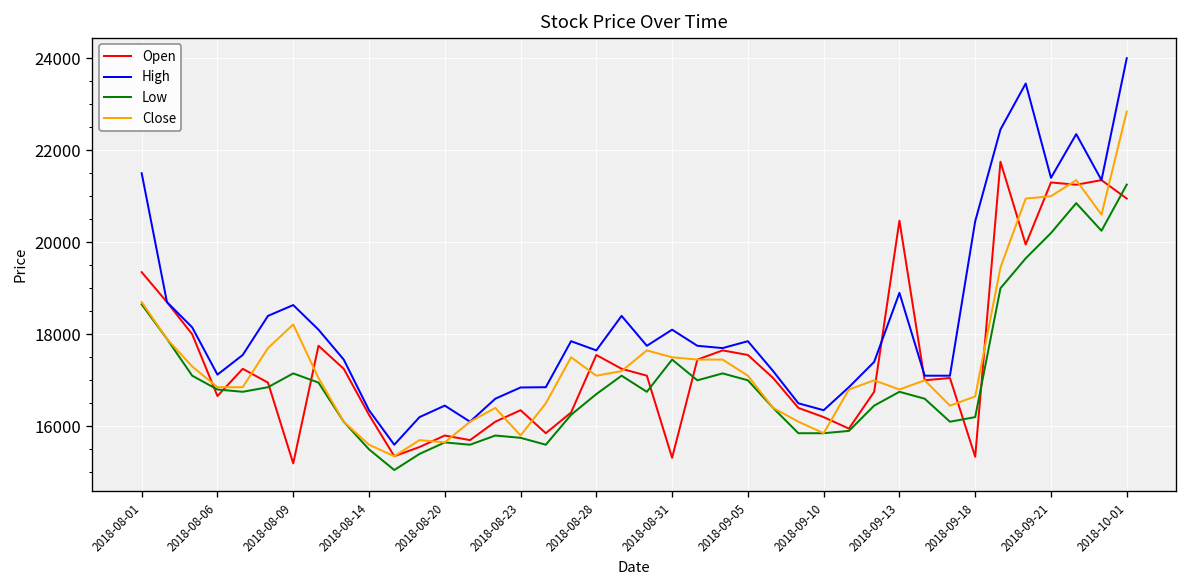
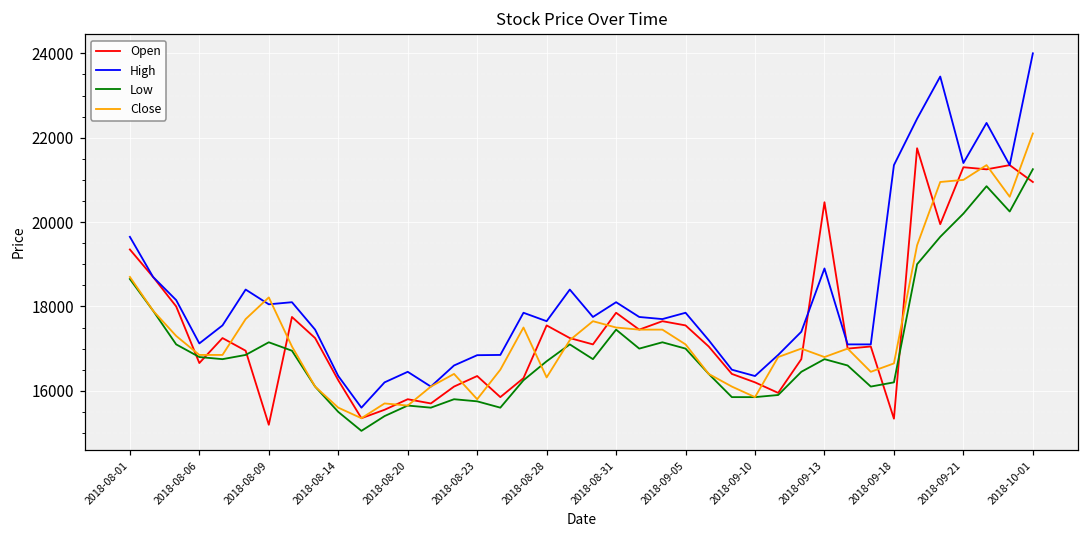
High, 2018-08-01: 21500 -> 19700
High, 2018-08-09: 18600 -> 18100
Close, 2018-08-28: 17100 -> 16300
Open, 2018-08-31: 15300 -> 17900
High, 2018-09-18: 20500 -> 21400
Close, 2018-10-01: 22800 -> 22100
